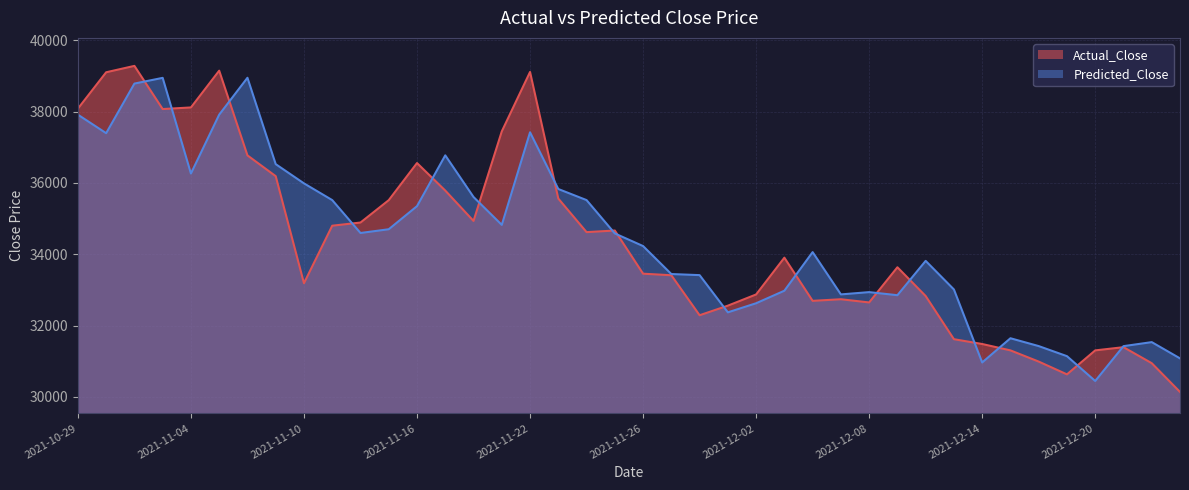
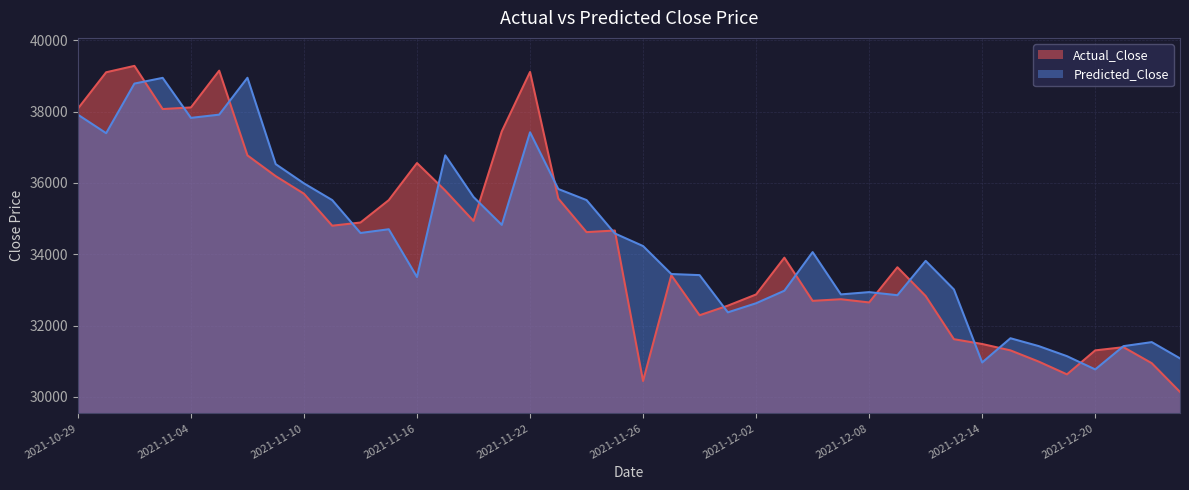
Predicted_Close, 2021-11-04: 36300 -> 37800
Actual_Close, 2021-11-10: 33200 -> 35700
Predicted_Close, 2021-11-16: 35300 -> 33400
Actual_Close, 2021-11-26: 33500 -> 30400
Predicted_Close, 2021-12-20: 30400 -> 30800
